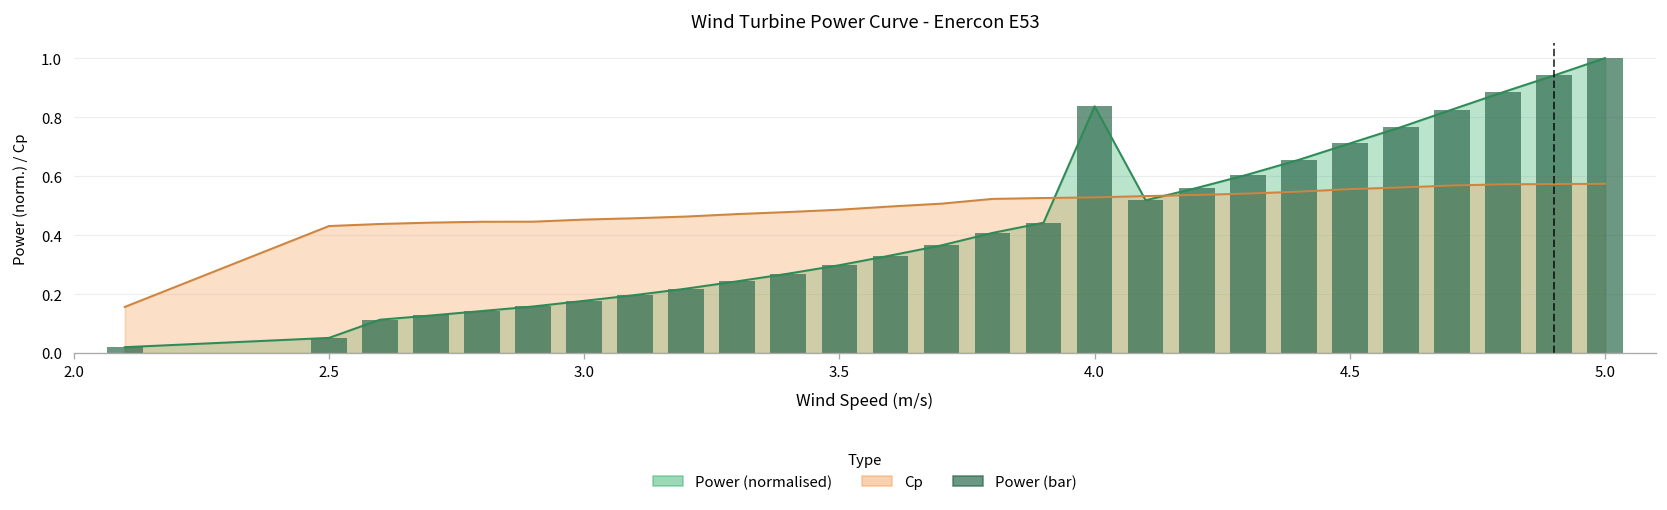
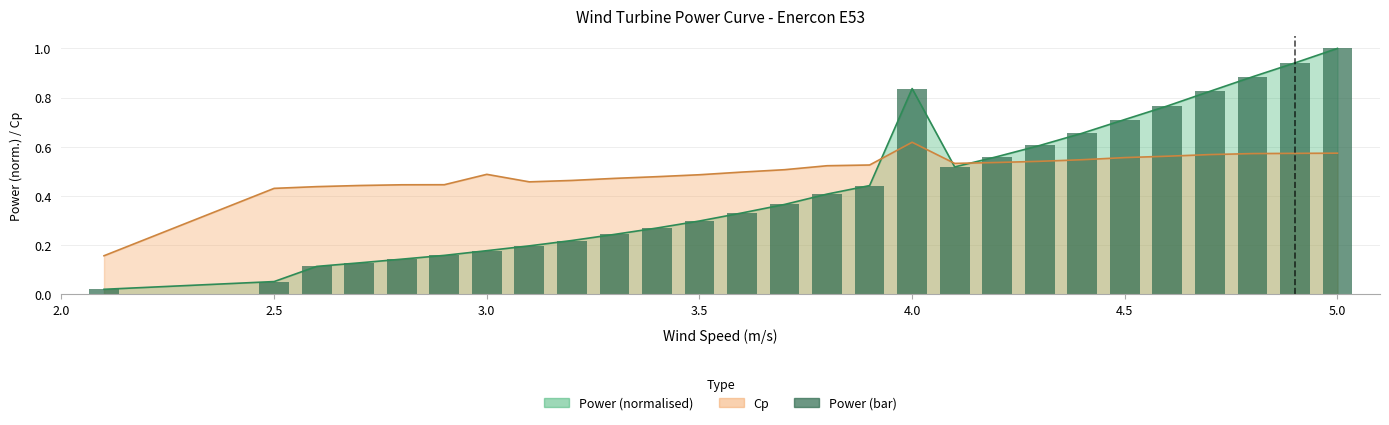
Cp, 3.0: 0.45 -> 0.49
Cp, 4.0: 0.53 -> 0.62
